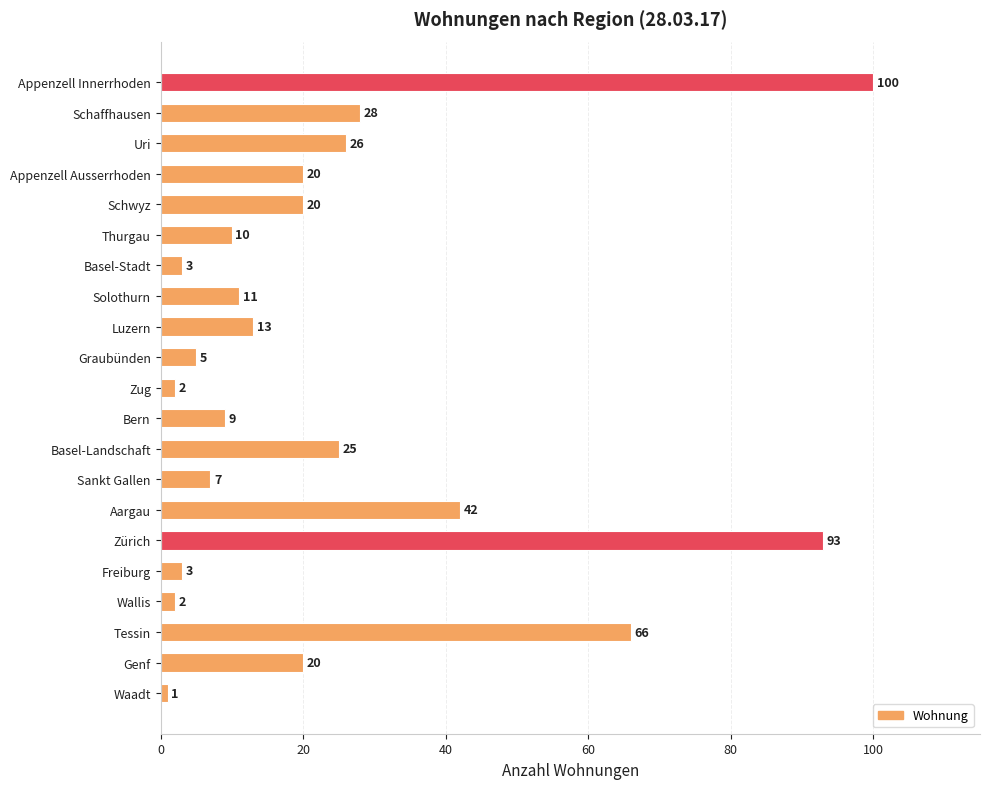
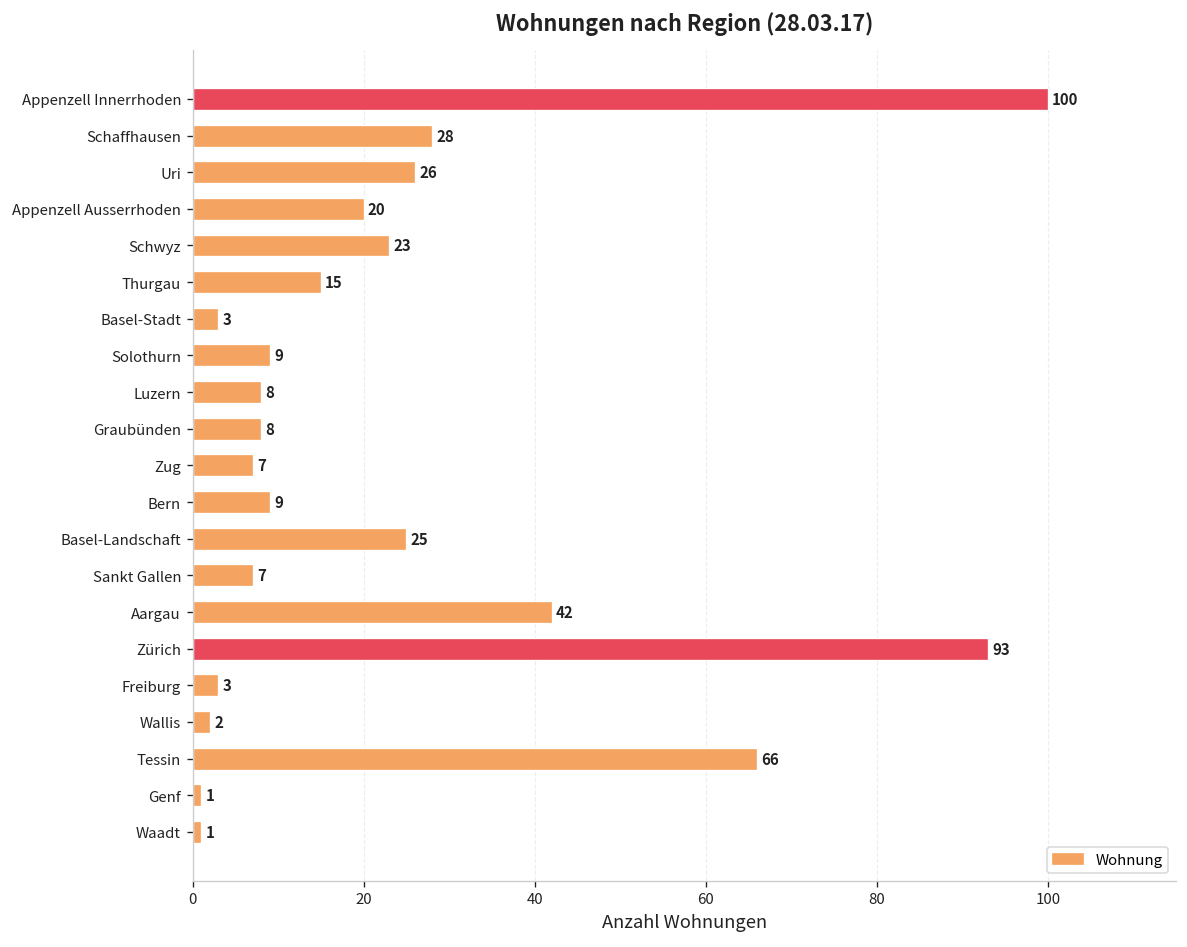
Schwyz: 20 -> 23
Thurgau: 10 -> 15
Solothurn: 11 -> 9
Luzern: 13 -> 8
Graubünden: 5 -> 8
Zug: 2 -> 7
Genf: 20 -> 1
